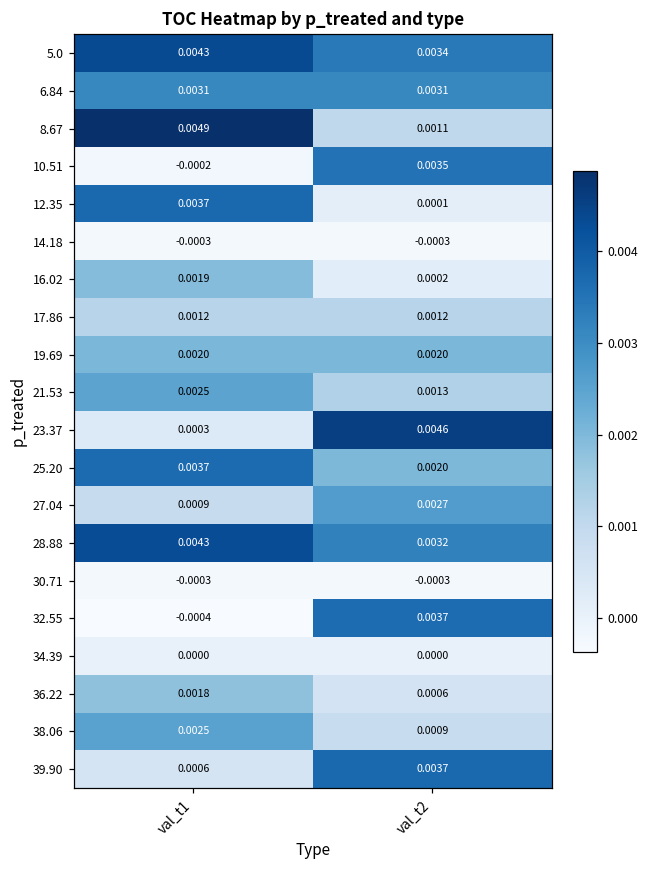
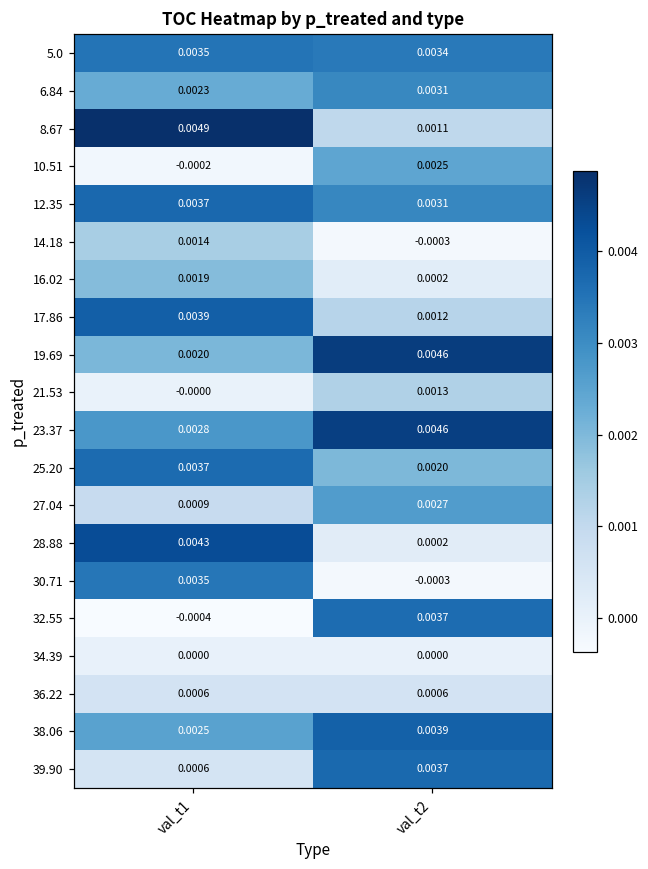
5.0, val_t1: 0.0043 -> 0.0035
6.84, val_t1: 0.0031 -> 0.0023
10.51, val_t2: 0.0035 -> 0.0025
12.35, val_t2: 0.0001 -> 0.0031
14.18, val_t1: -0.0003 -> 0.0014
17.86, val_t1: 0.0012 -> 0.0039
19.69, val_t2: 0.0020 -> 0.0046
21.53, val_t1: 0.0025 -> -0.0000
23.37, val_t1: 0.0003 -> 0.0028
28.88, val_t2: 0.0032 -> 0.0002
30.71, val_t1: -0.0003 -> 0.0035
36.22, val_t1: 0.0018 -> 0.0006
38.06, val_t2: 0.0009 -> 0.0039
